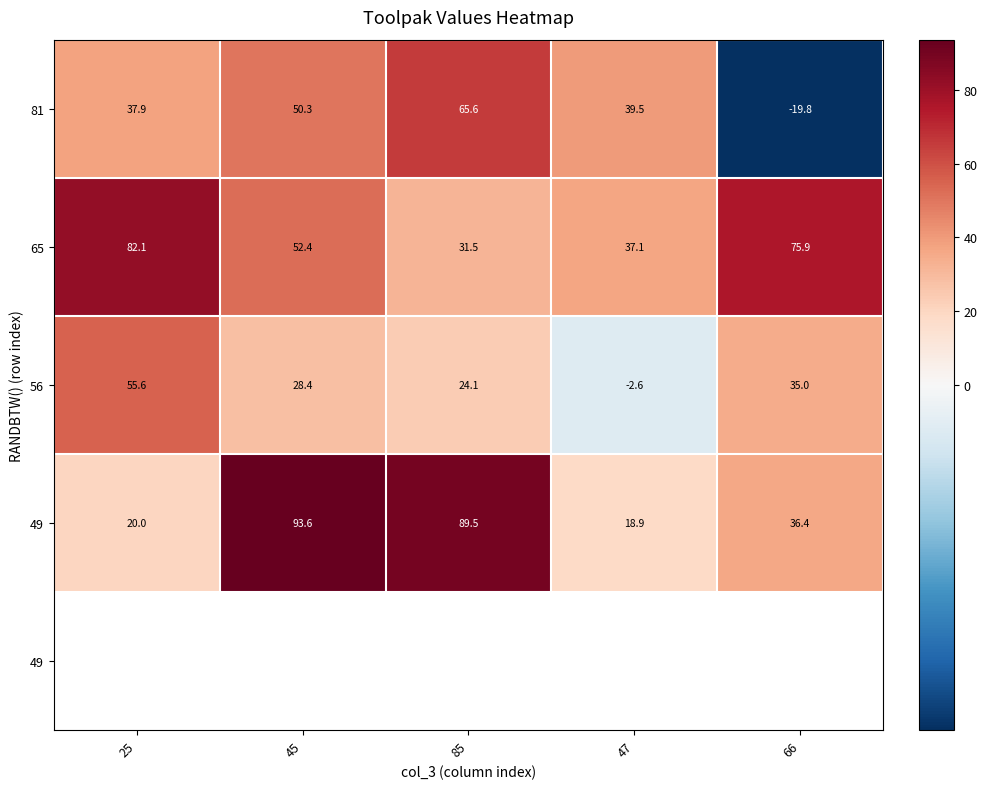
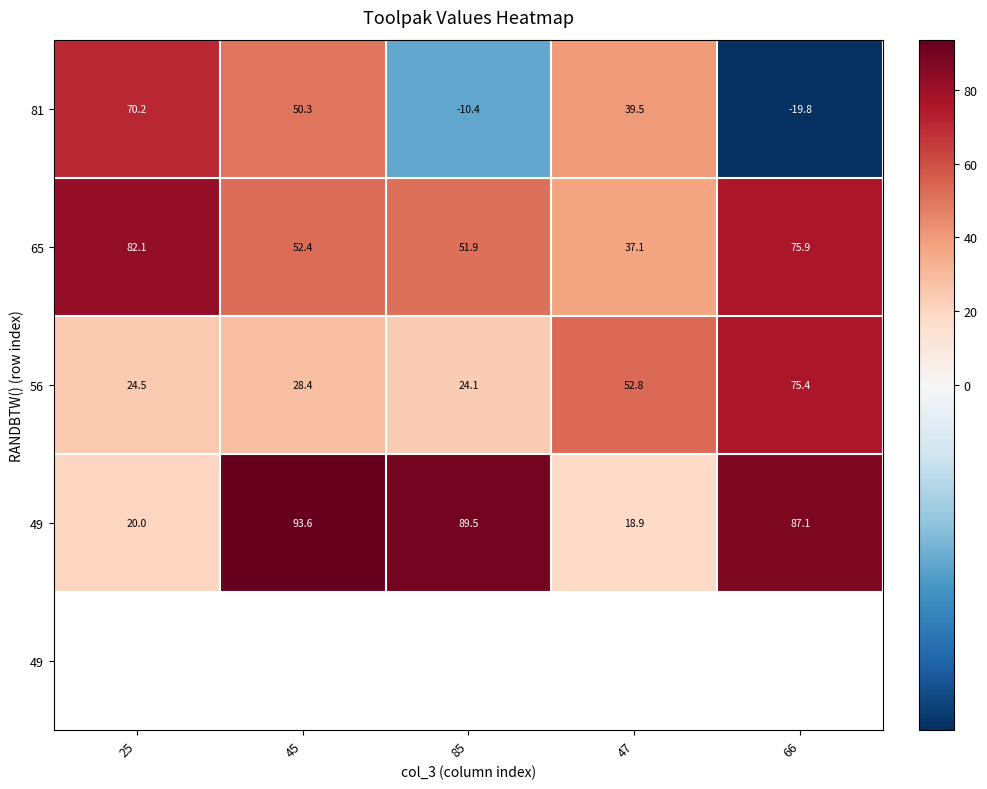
81, 25: 37.9 -> 70.2
81, 85: 65.6 -> -10.4
65, 85: 31.5 -> 51.9
56, 25: 55.6 -> 24.5
56, 47: -2.6 -> 52.8
56, 66: 35.0 -> 75.4
49, 66: 36.4 -> 87.1
